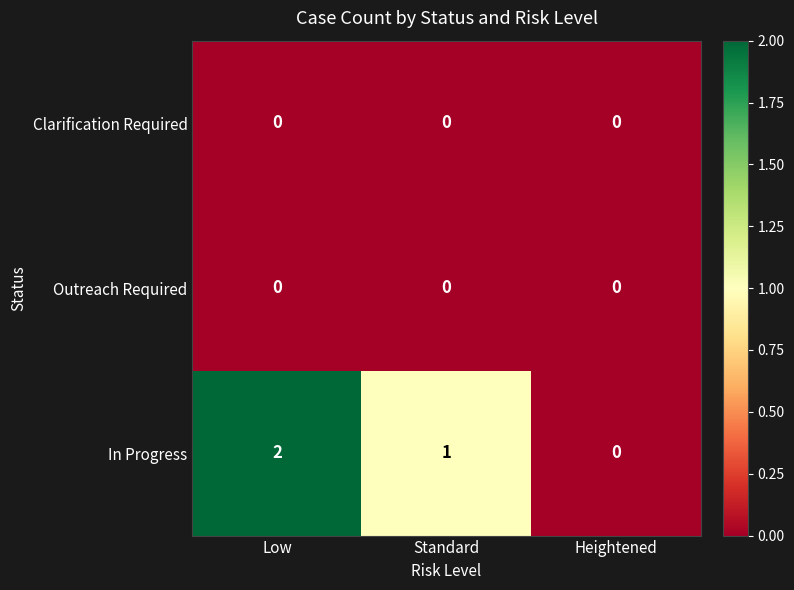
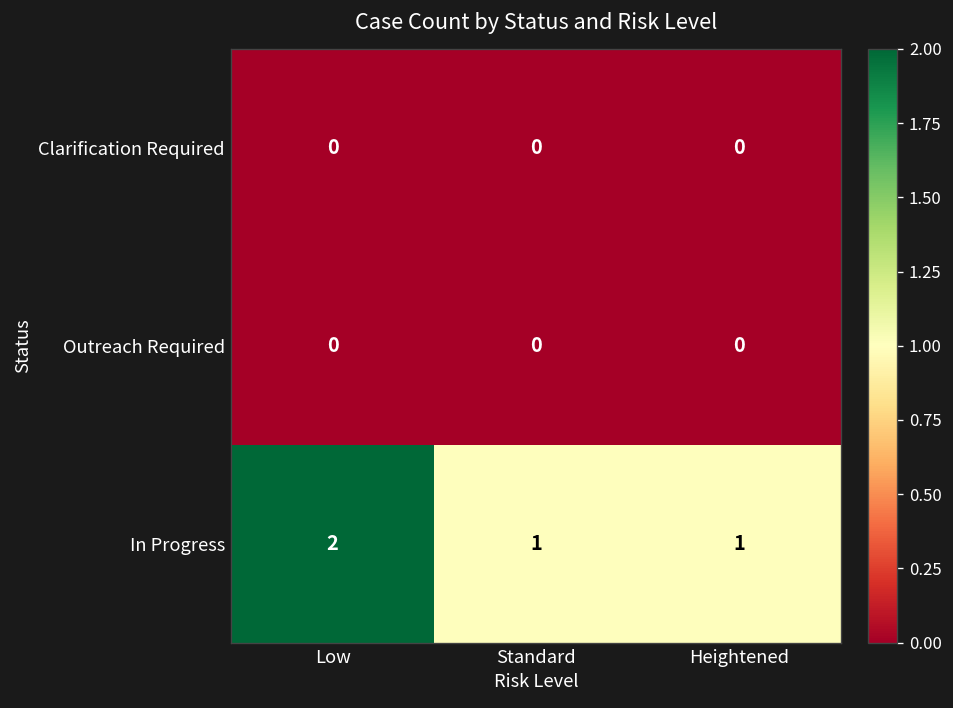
In Progress, Heightened: 0 -> 1
